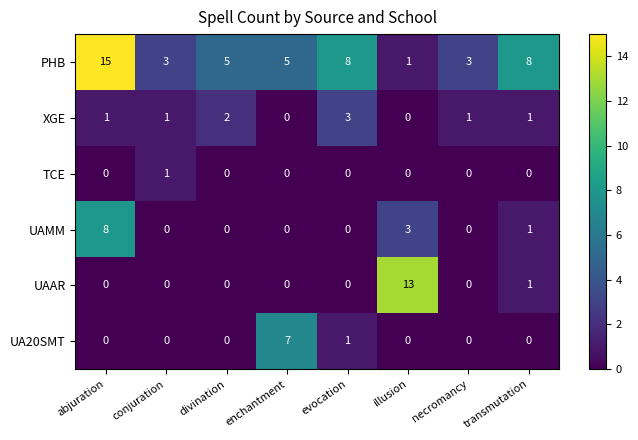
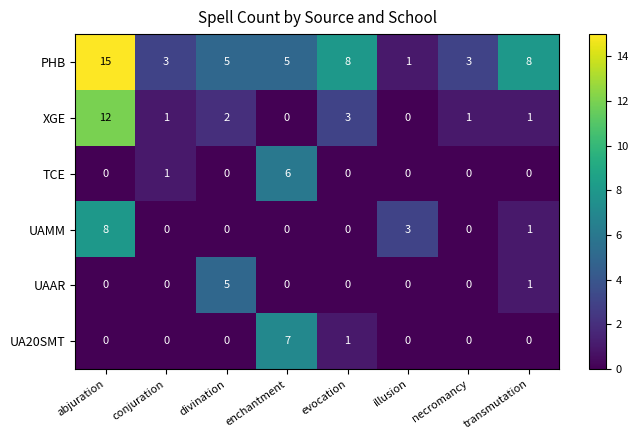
XGE, abjuration: 1 -> 12
TCE, enchantment: 0 -> 6
UAAR, divination: 0 -> 5
UAAR, illusion: 13 -> 0
